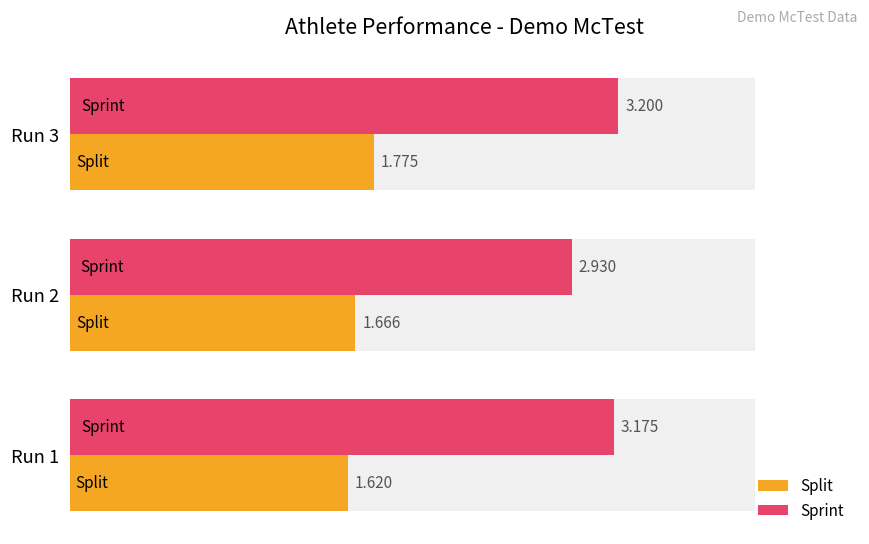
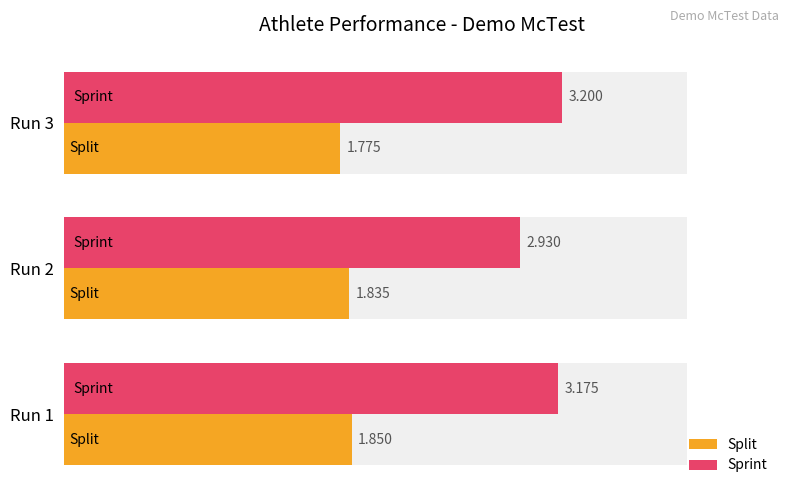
Split, Run 2: 1.666 -> 1.835
Split, Run 1: 1.620 -> 1.850
